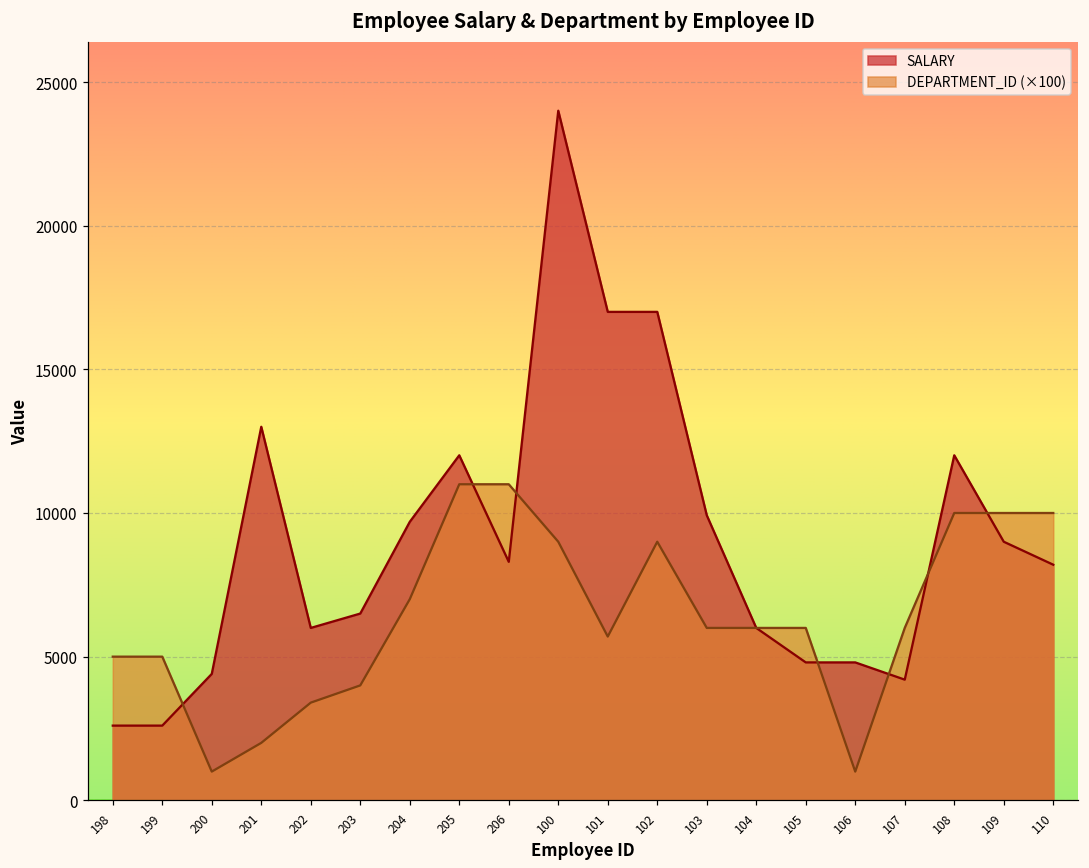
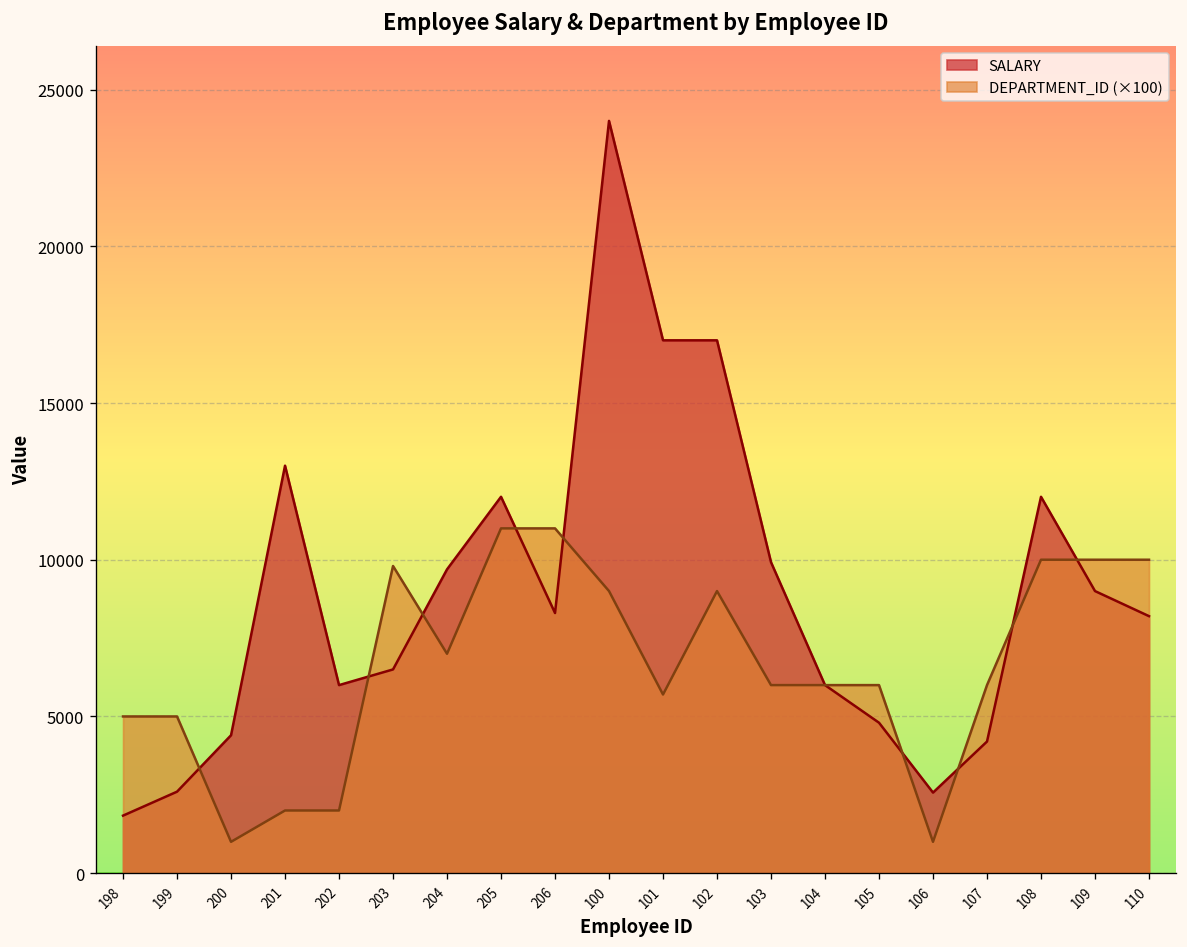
SALARY, 198: 2600 -> 1800
DEPARTMENT_ID (×100), 202: 3400 -> 2000
DEPARTMENT_ID (×100), 203: 4000 -> 9800
SALARY, 106: 4800 -> 2600
